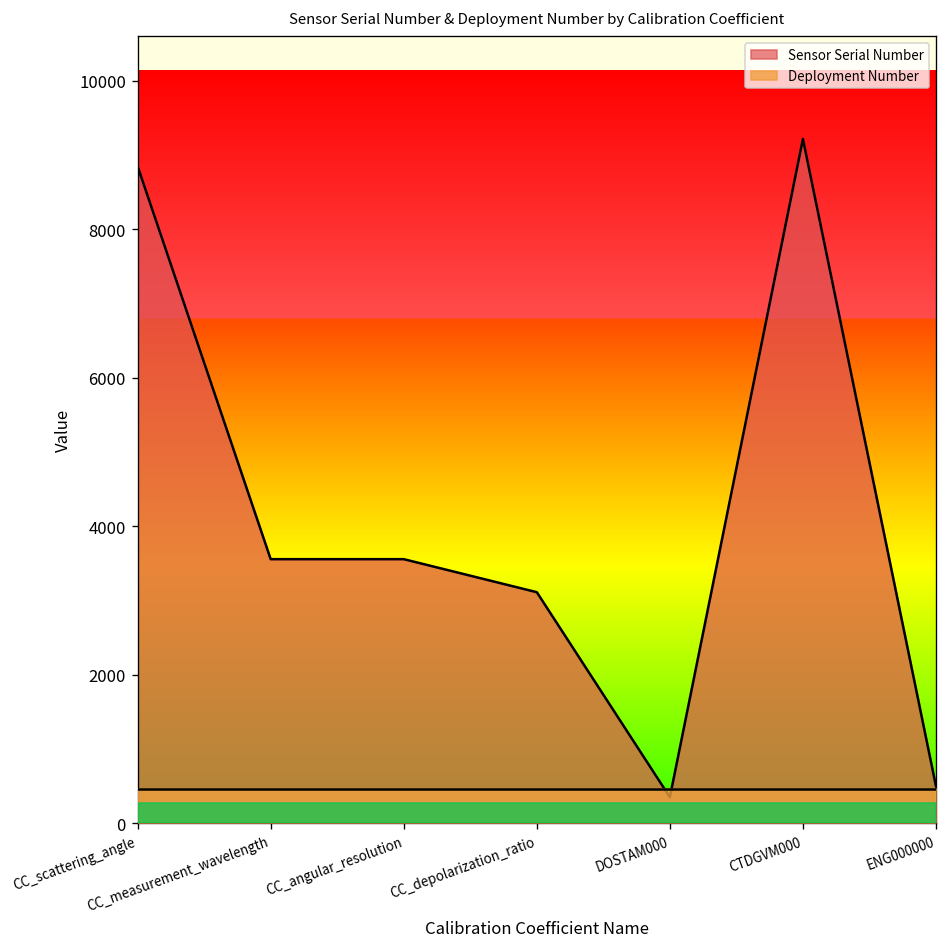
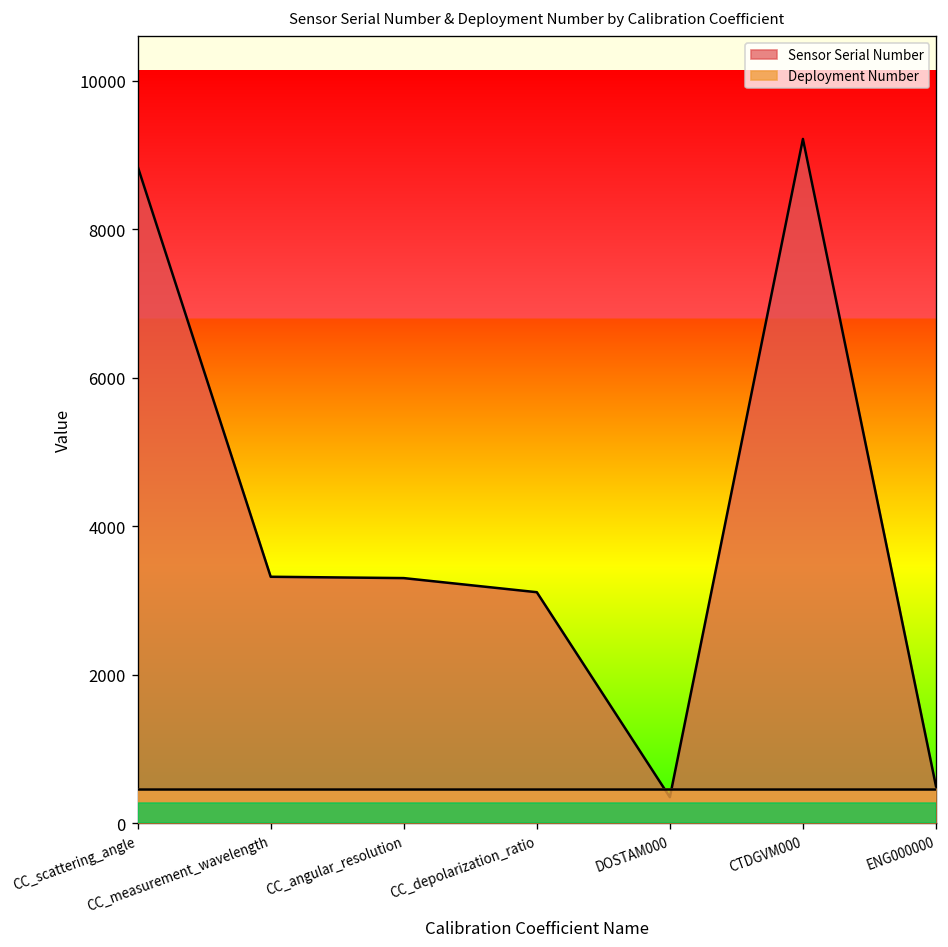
Sensor Serial Number, CC_measurement_wavelength: 3600 -> 3300
Sensor Serial Number, CC_angular_resolution: 3600 -> 3300
